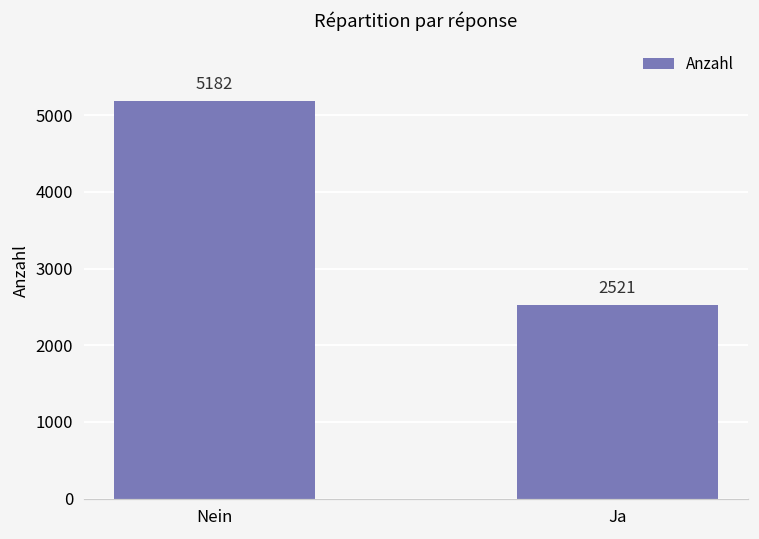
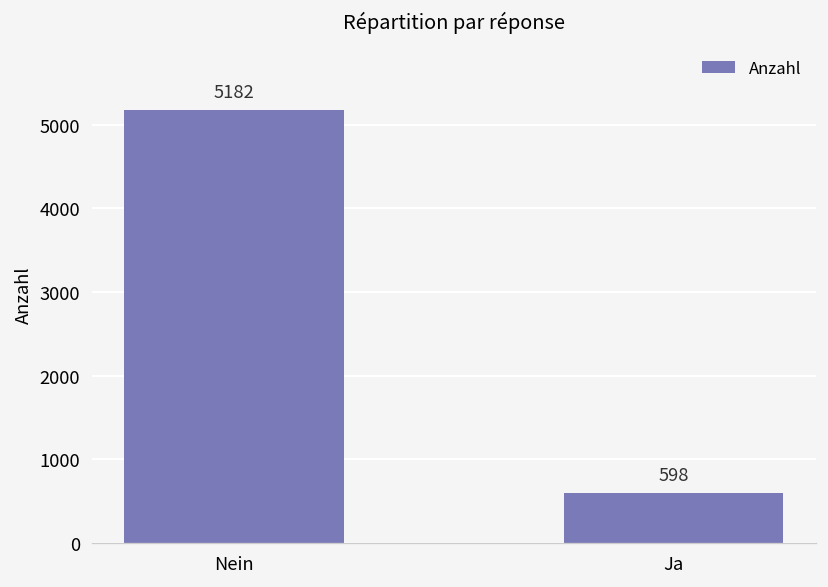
Ja: 2521 -> 598
